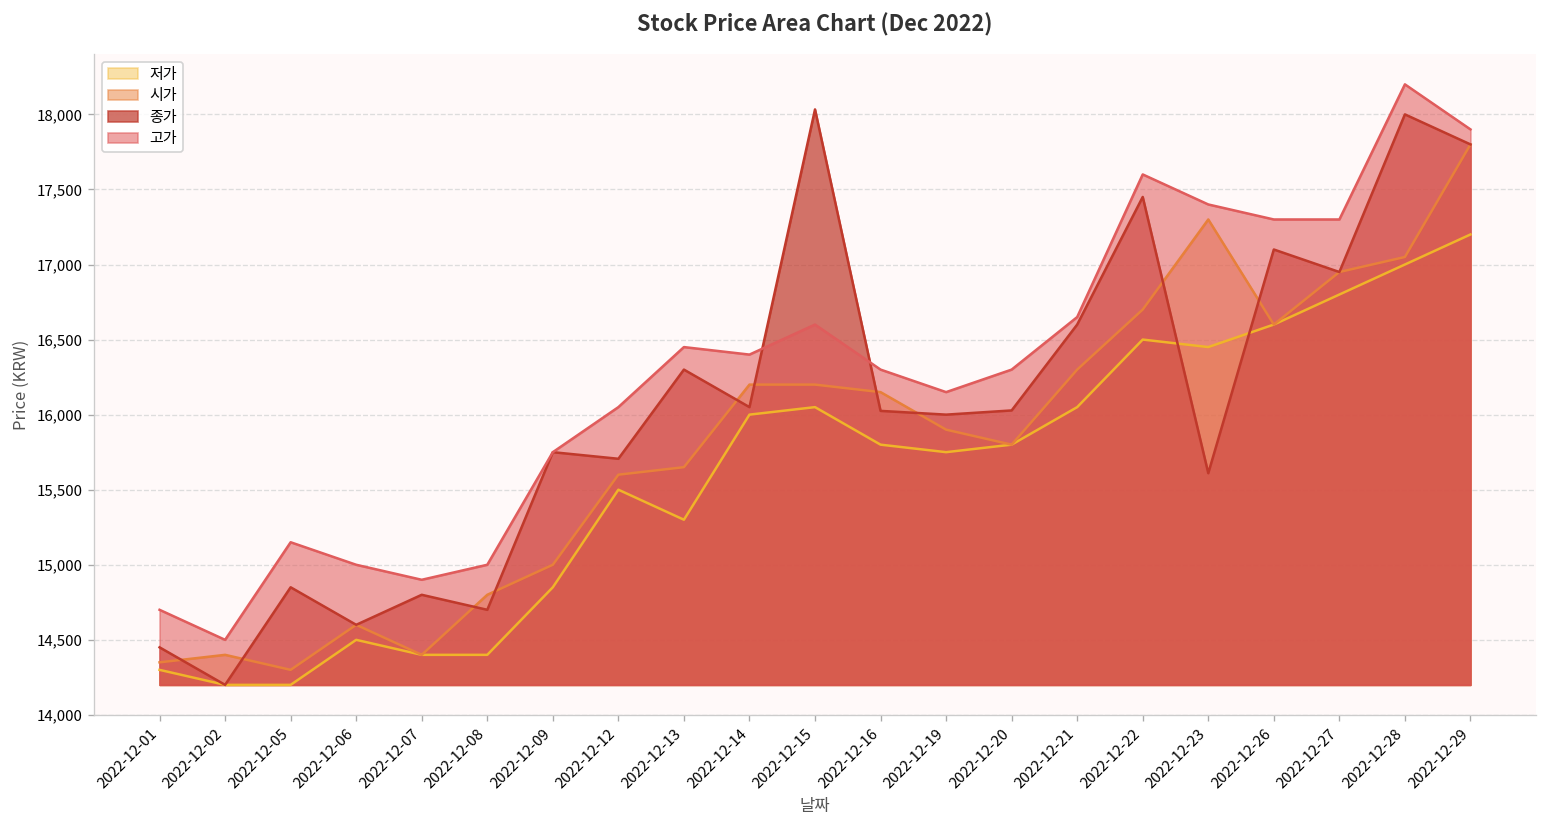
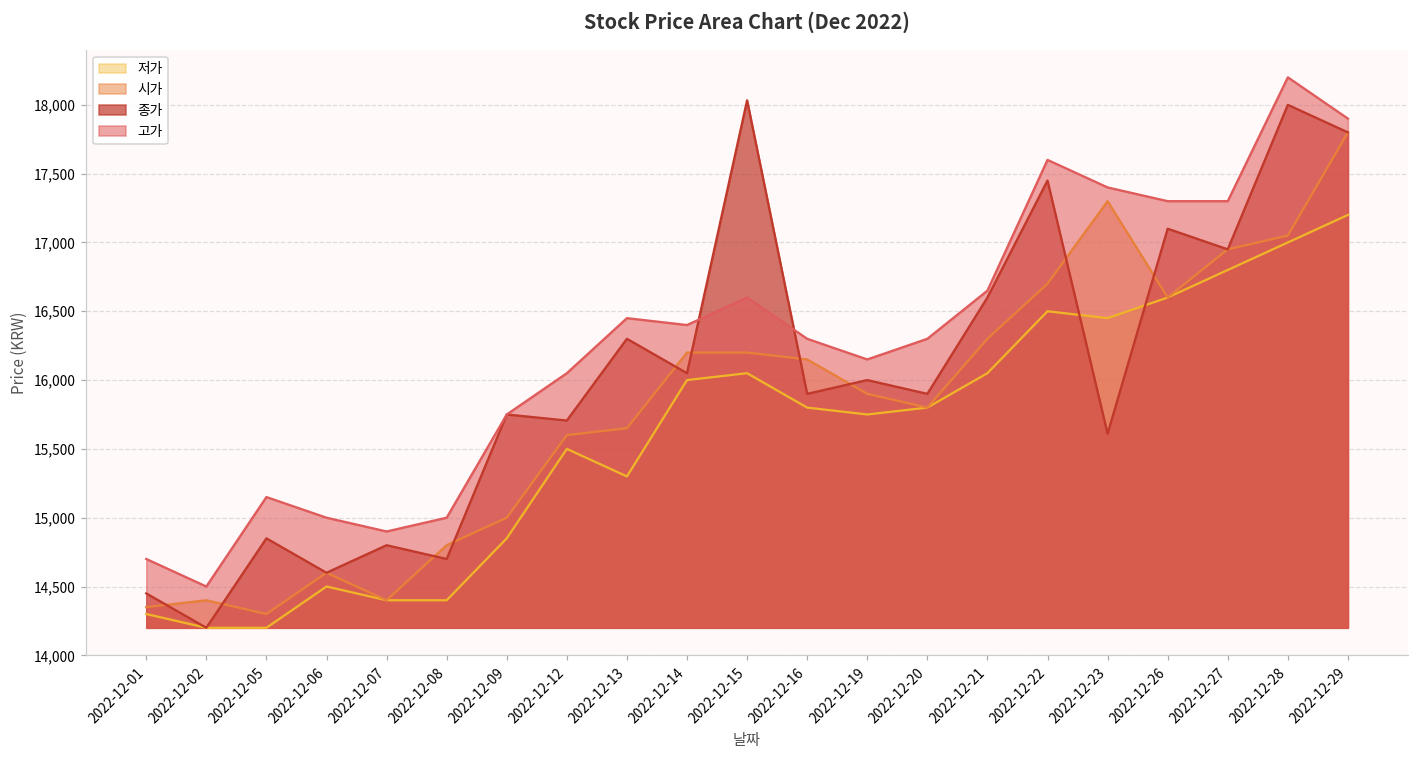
종가, 2022-12-16: 16,030 -> 15,900
종가, 2022-12-20: 16,030 -> 15,900
